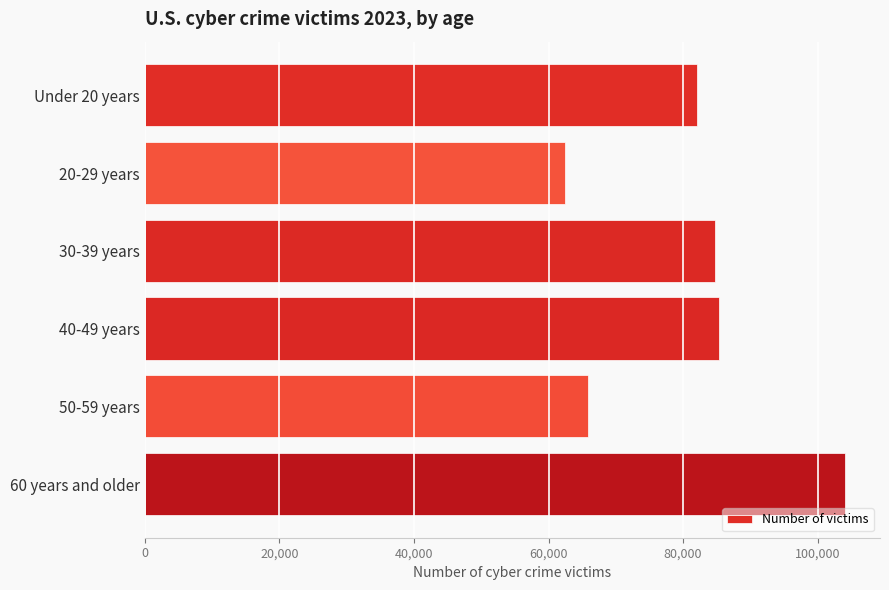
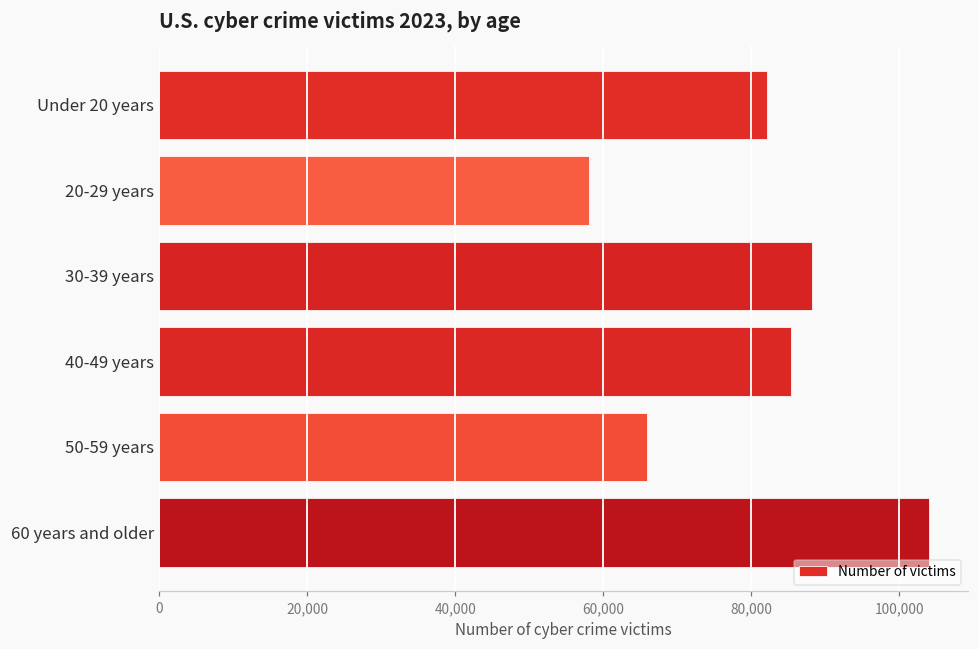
20-29 years: 62,000 -> 58,000
30-39 years: 85,000 -> 88,000
